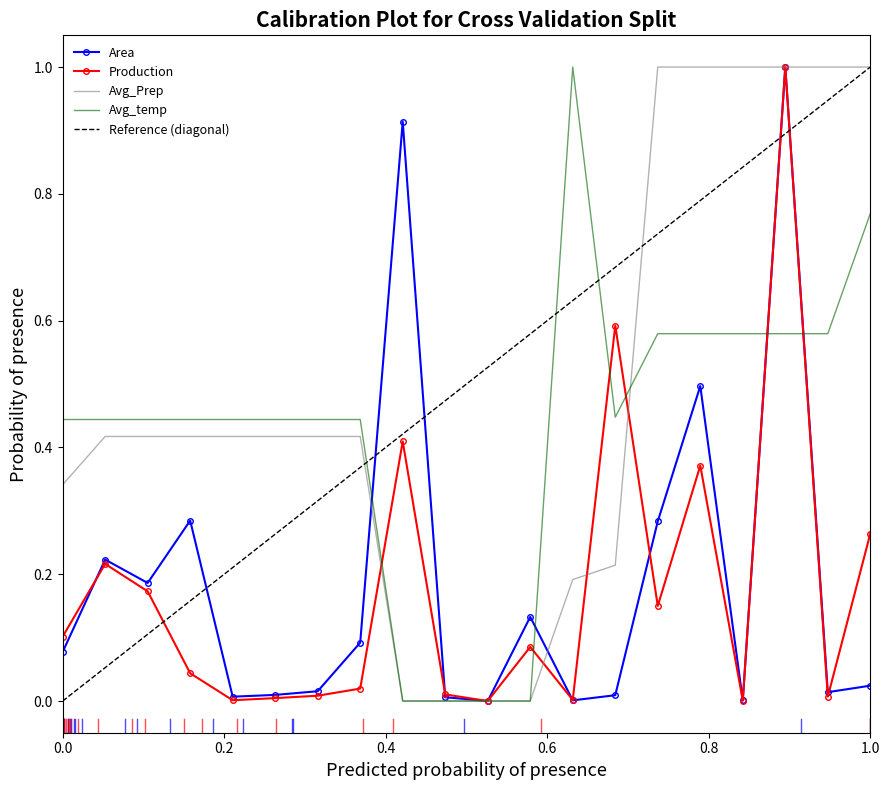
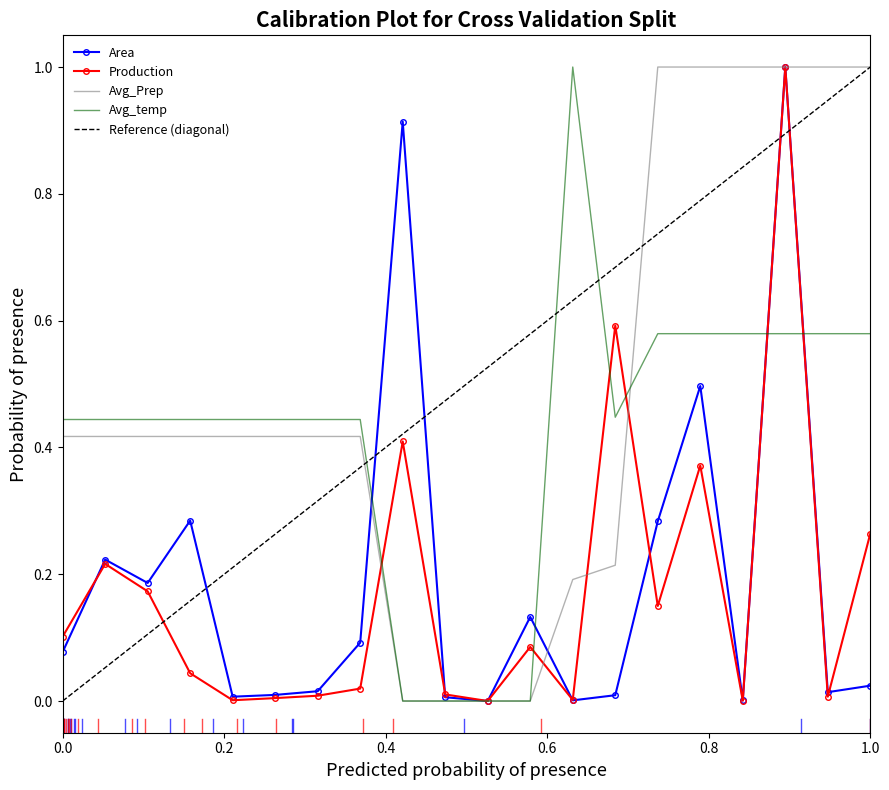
Avg_Prep, 0.0: 0.34 -> 0.42
Avg_temp, 1.0: 0.77 -> 0.58
